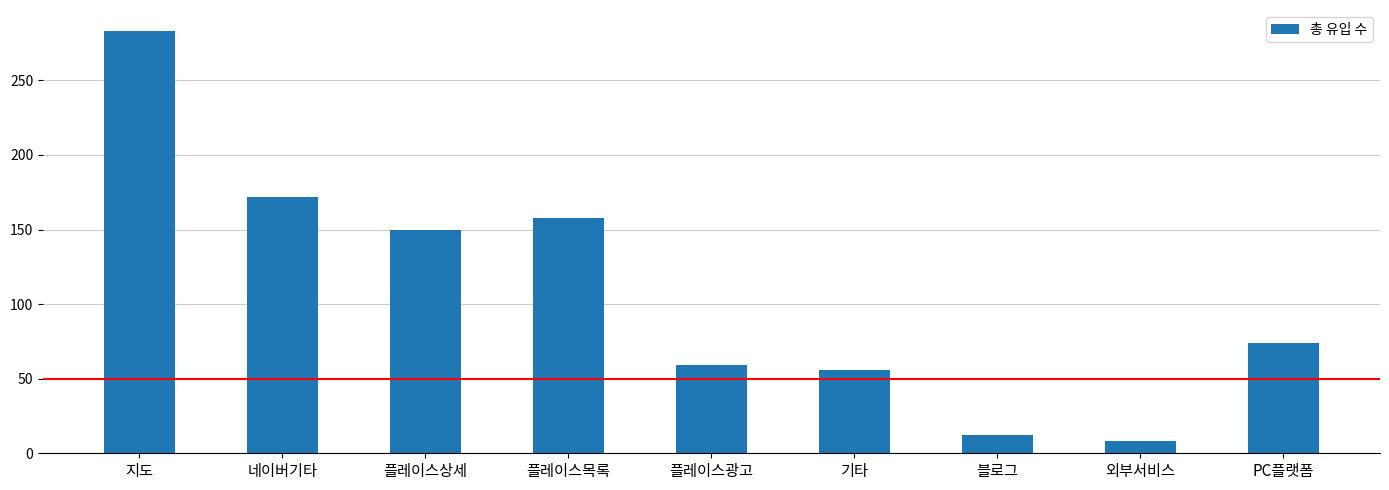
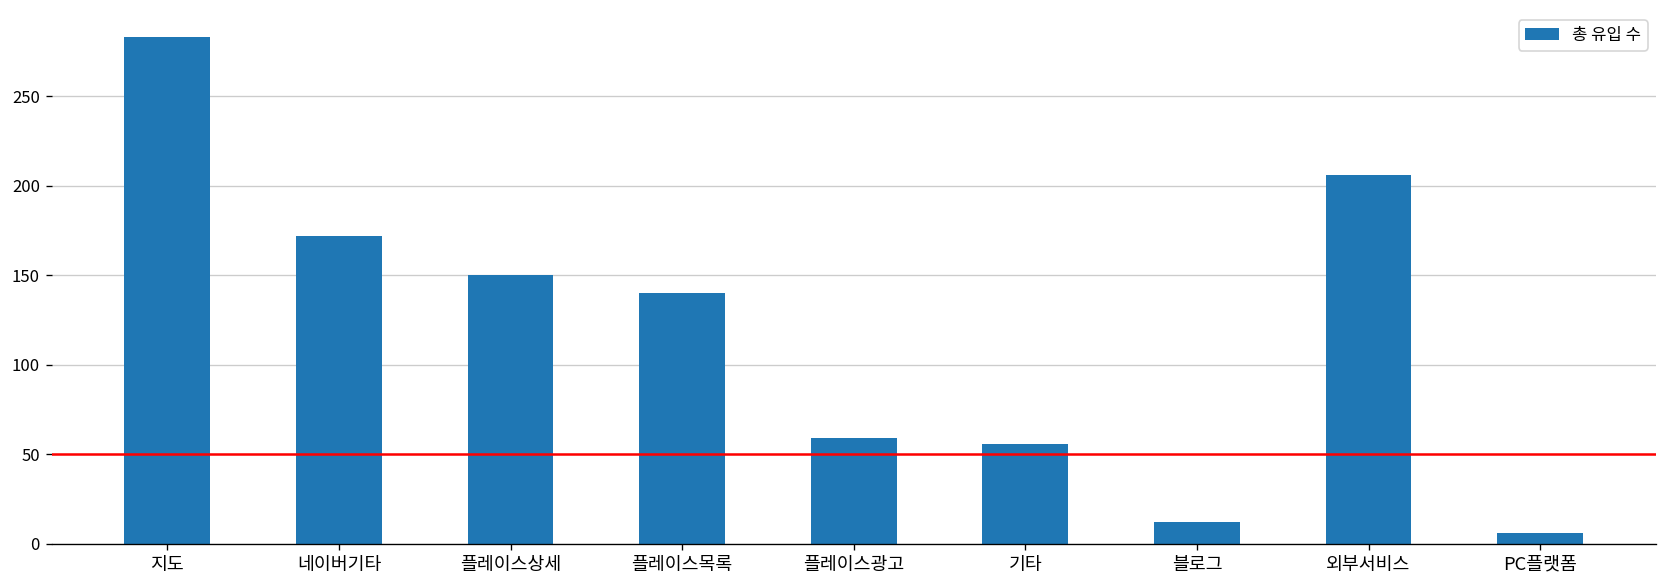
플레이스목록: 158 -> 140
외부서비스: 8 -> 206
PC플랫폼: 74 -> 6
